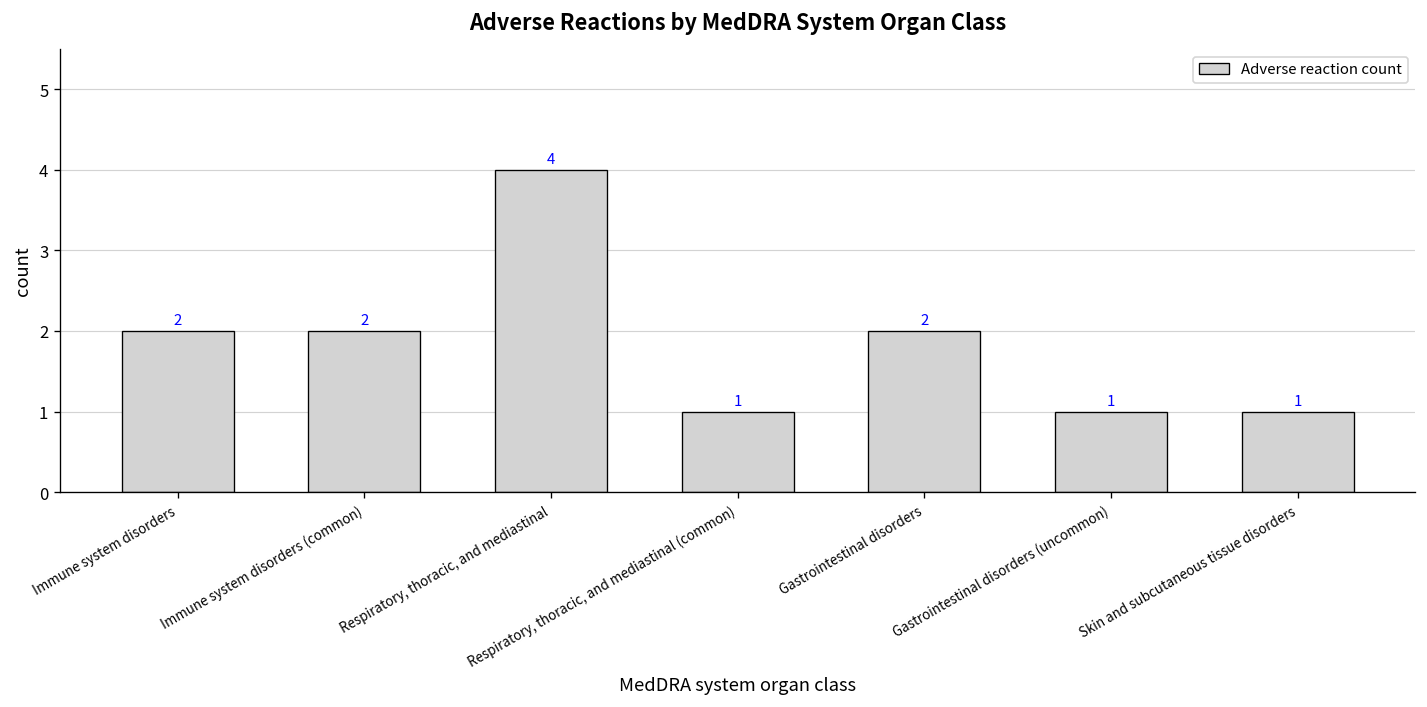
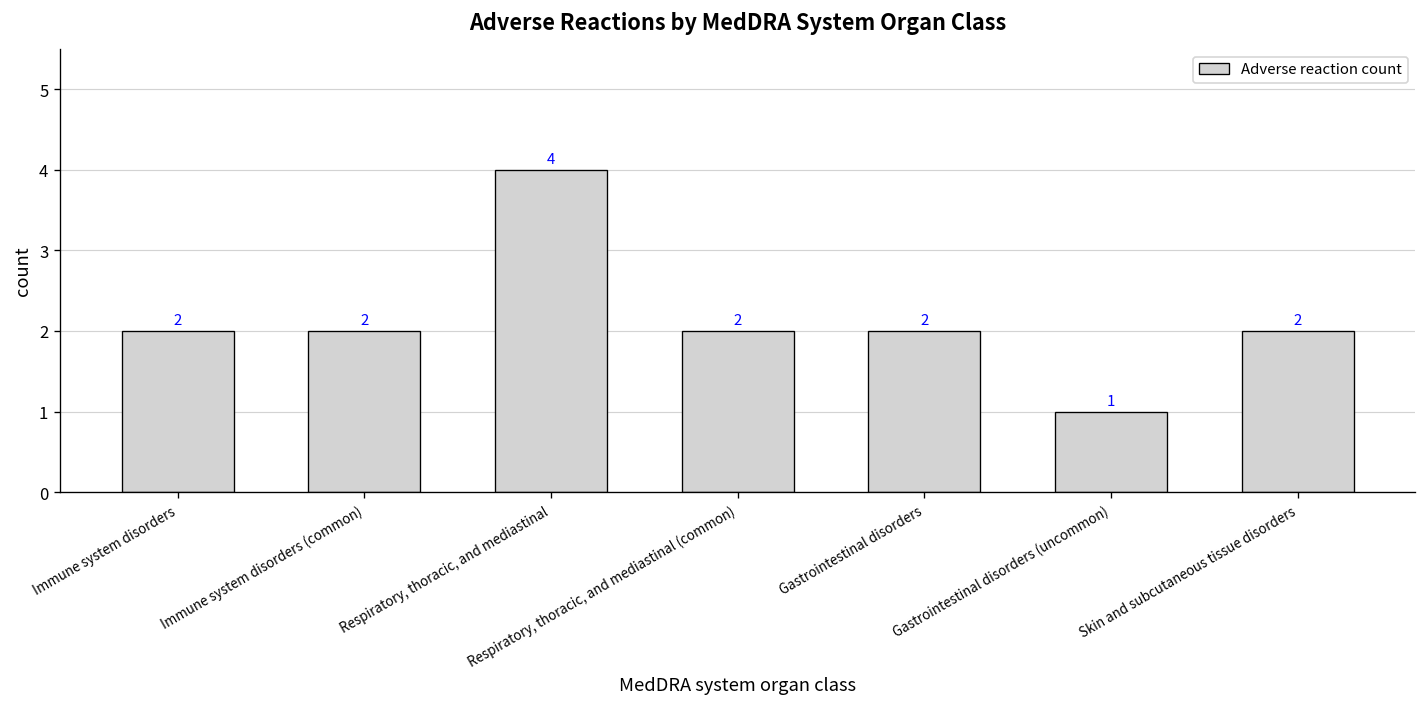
Respiratory, thoracic, and mediastinal (common): 1 -> 2
Skin and subcutaneous tissue disorders: 1 -> 2
